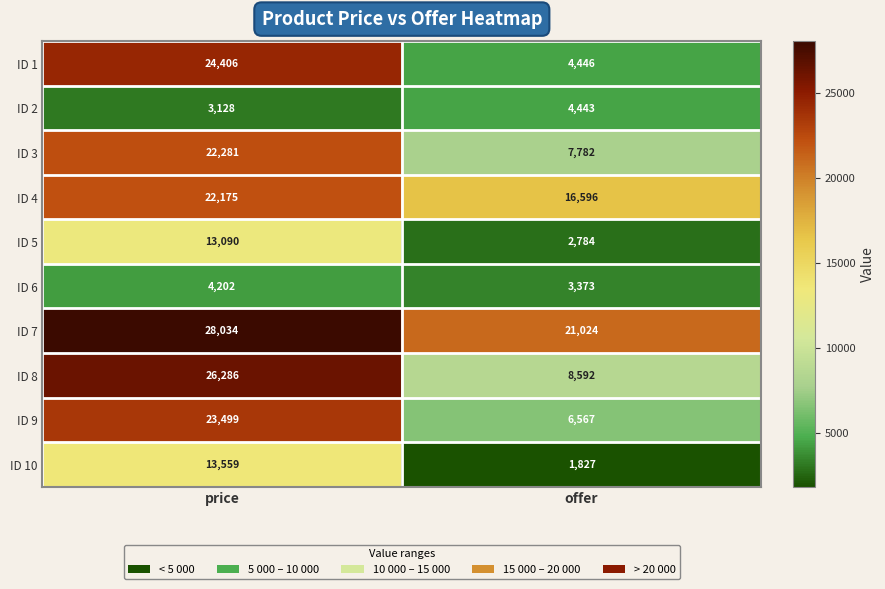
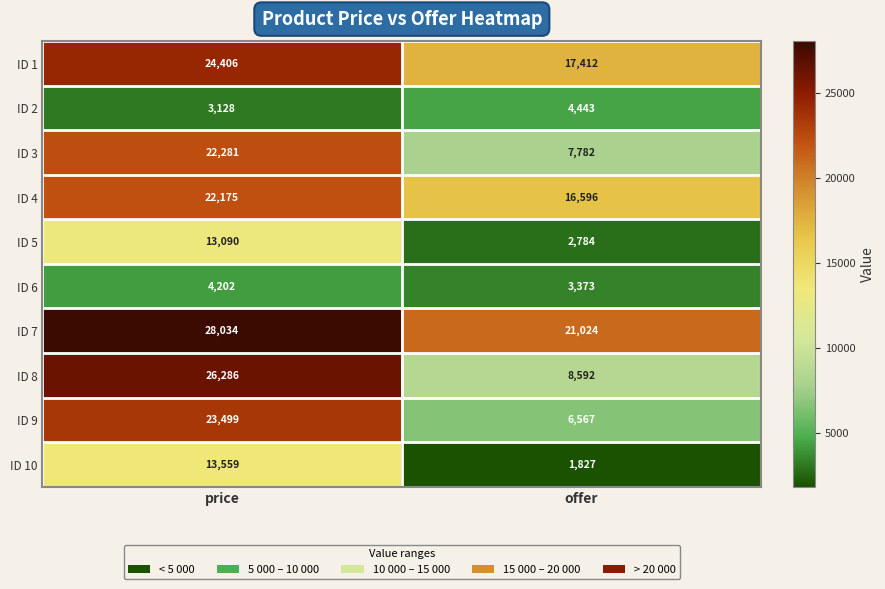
ID 1, offer: 4,446 -> 17,412
